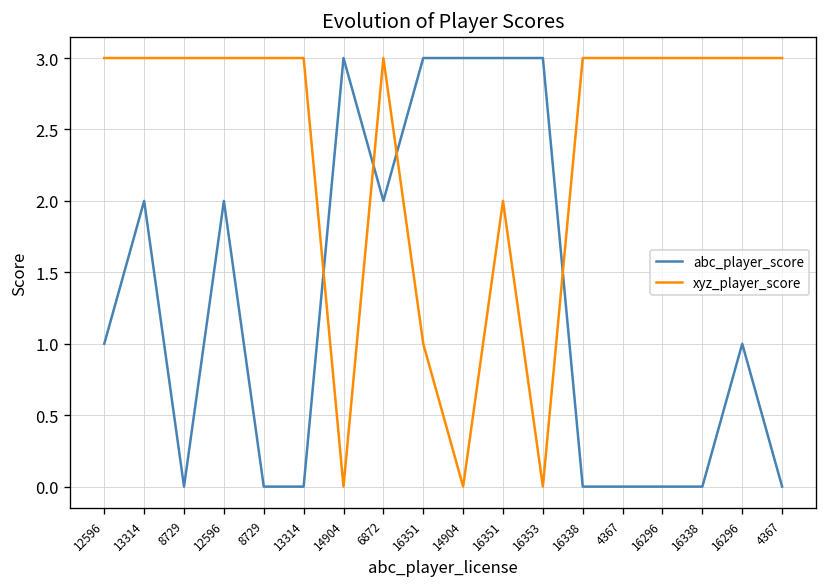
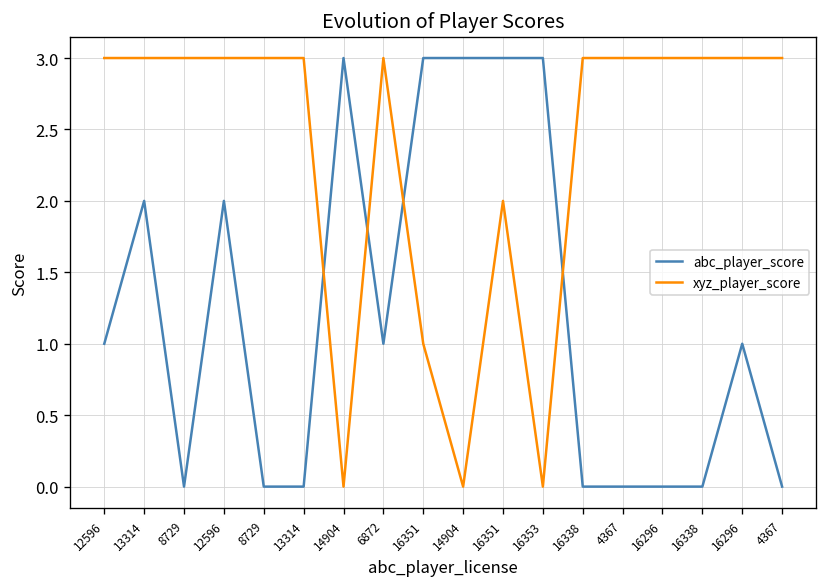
abc_player_score, 6872: 2 -> 1
